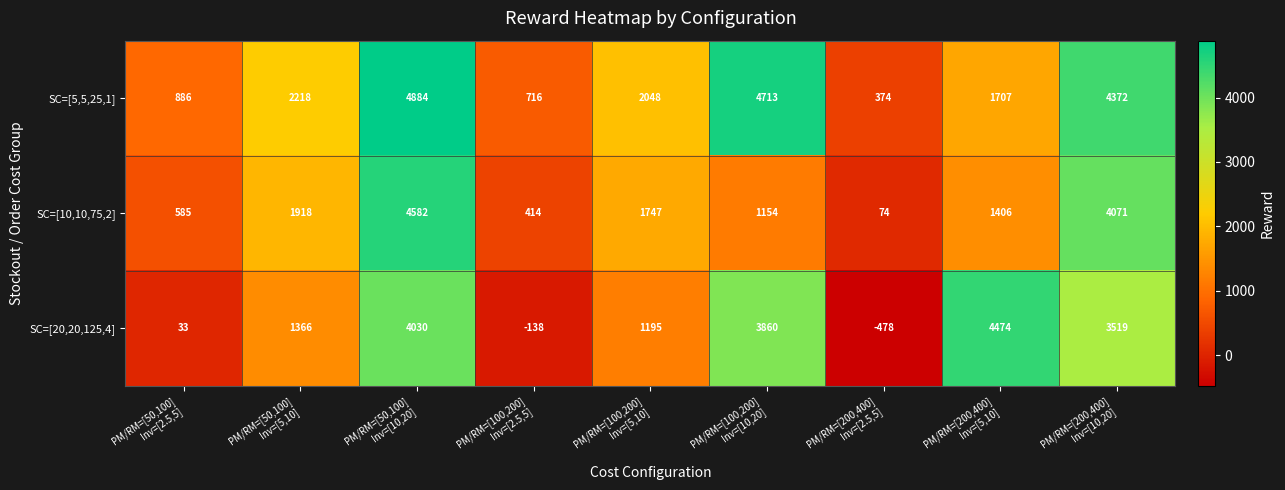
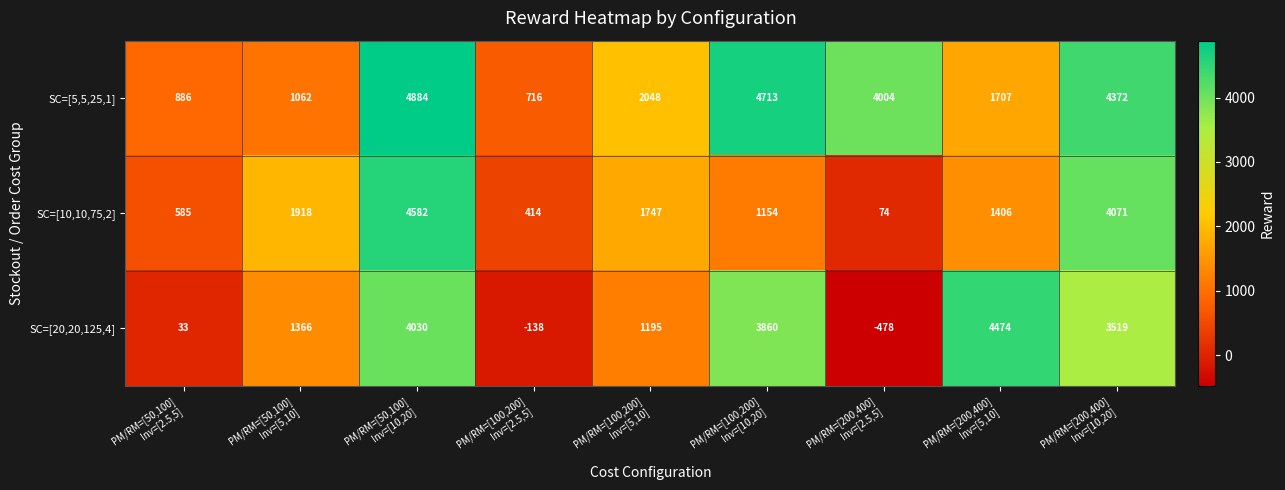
SC=[5,5,25,1], PM/RM=[50,100] Inv=[5,10]: 2218 -> 1062
SC=[5,5,25,1], PM/RM=[200,400] Inv=[2.5,5]: 374 -> 4004
